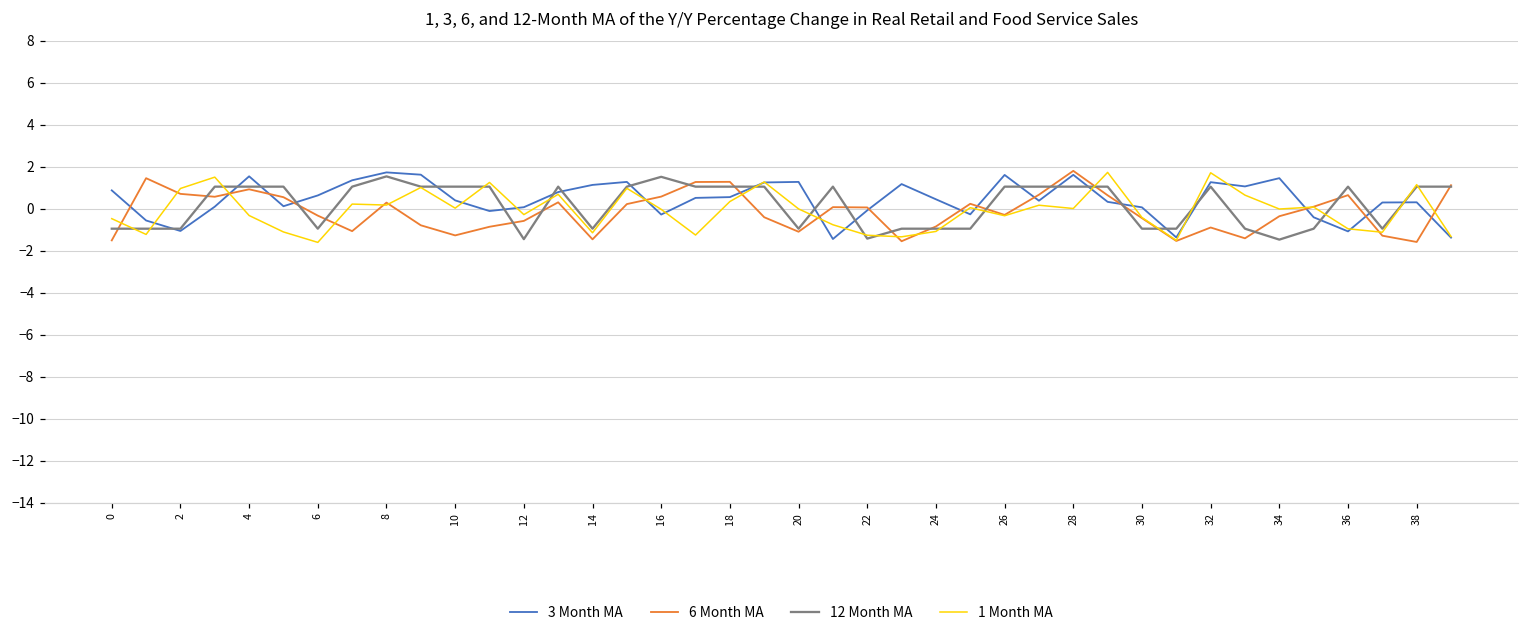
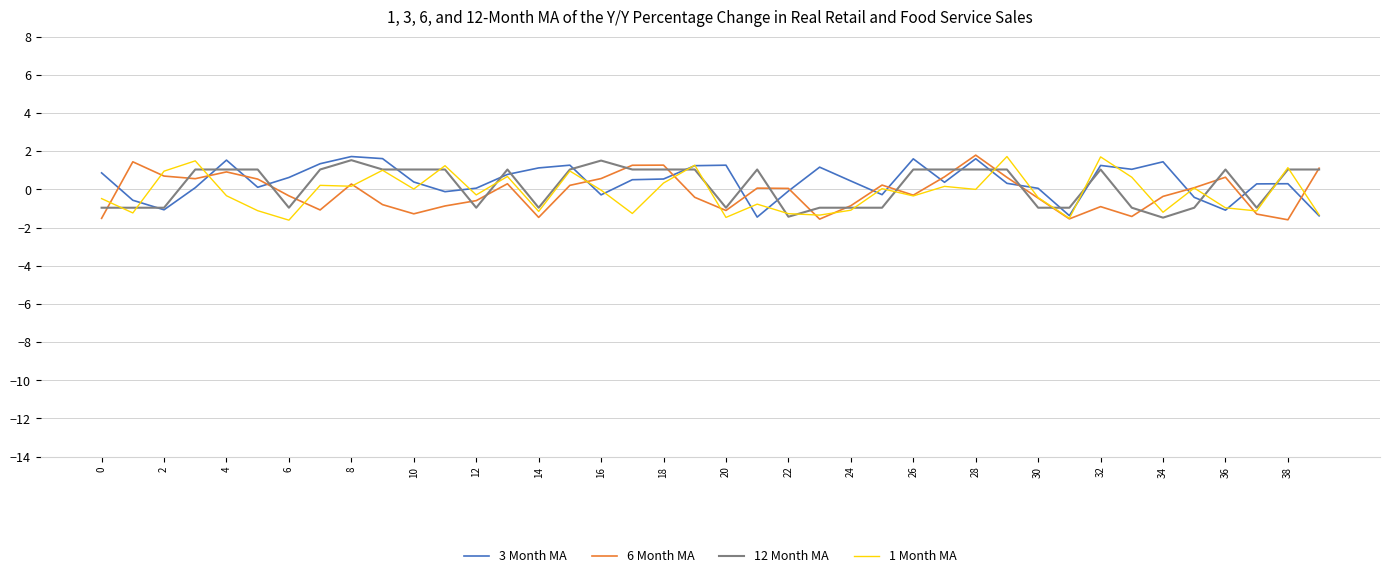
12 Month MA, 12: -1.5 -> -1.0
1 Month MA, 20: 0.0 -> -1.5
1 Month MA, 34: 0.0 -> -1.2
